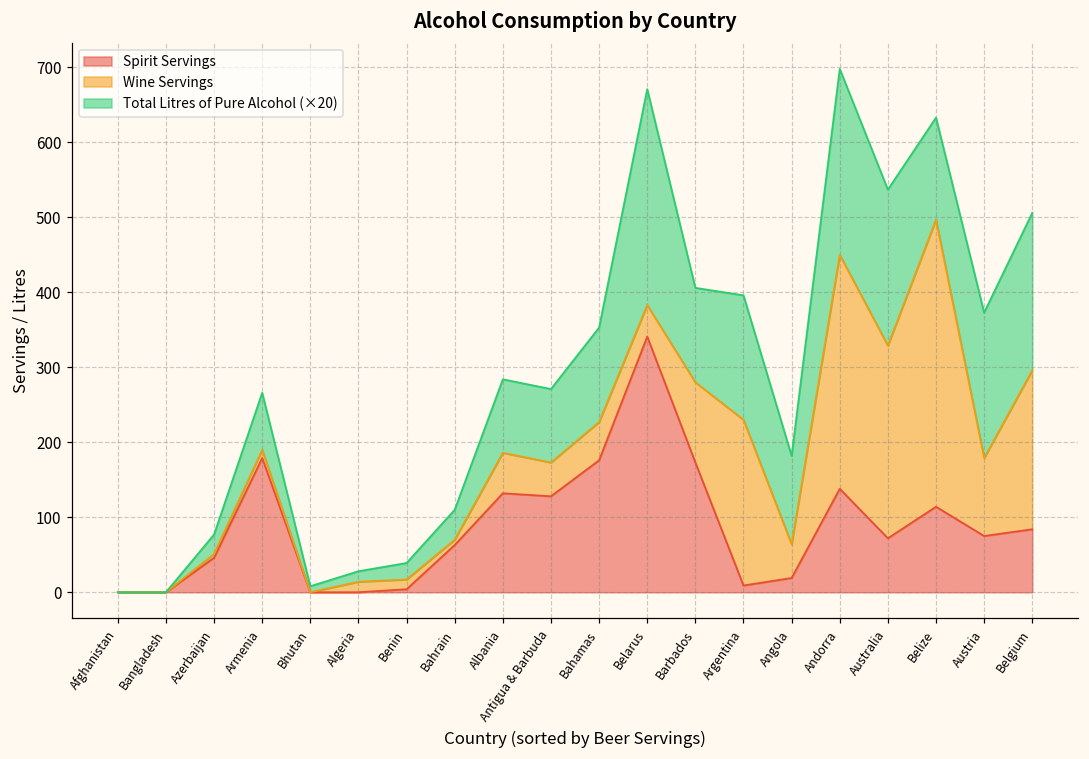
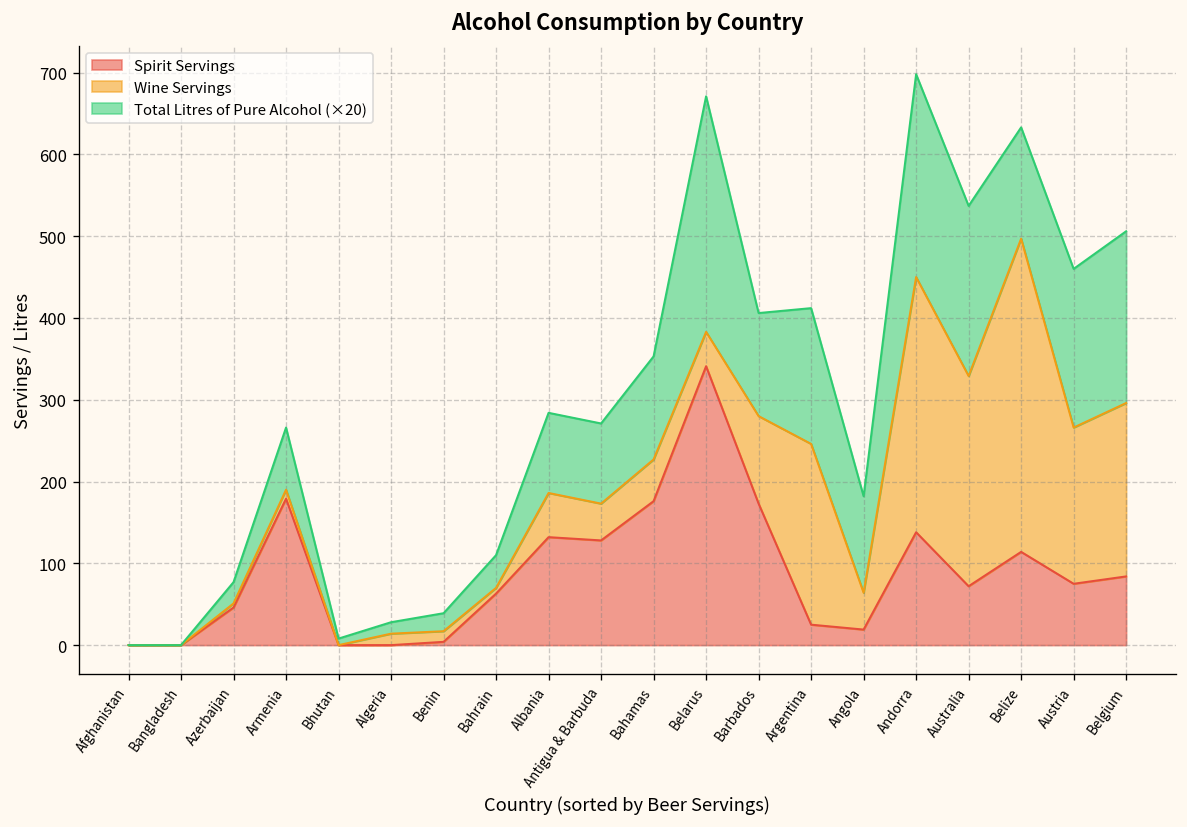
Spirit Servings, Argentina: 10 -> 30
Wine Servings, Austria: 100 -> 190
